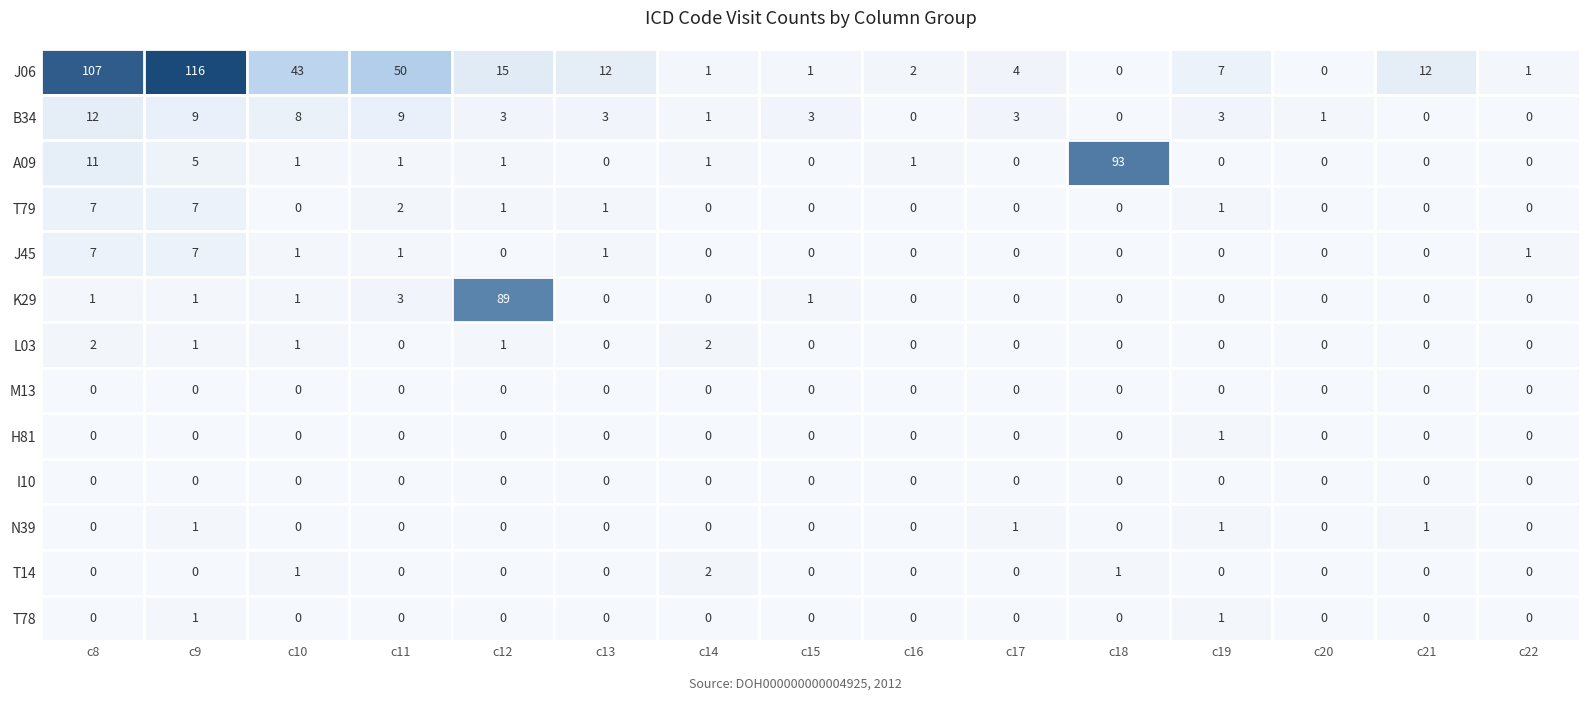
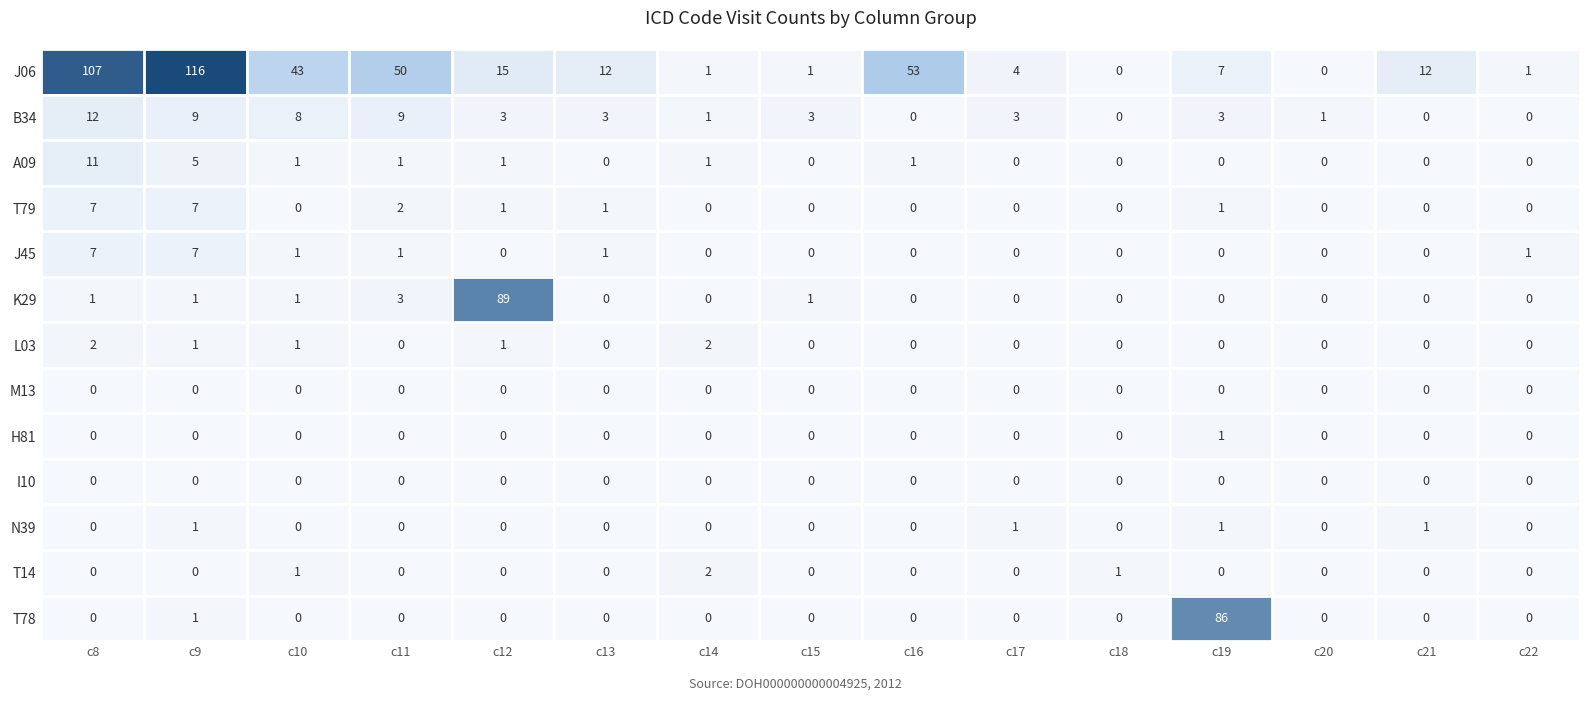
J06, c16: 2 -> 53
A09, c18: 93 -> 0
T78, c19: 1 -> 86
